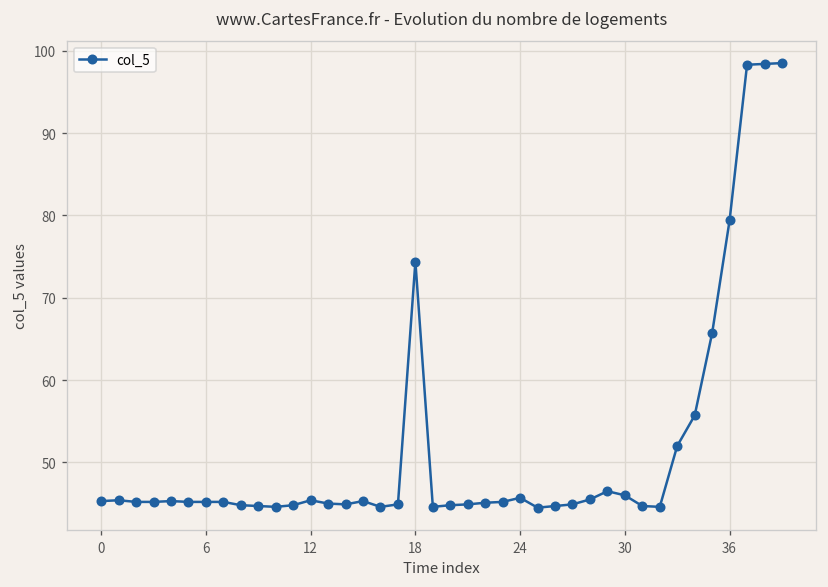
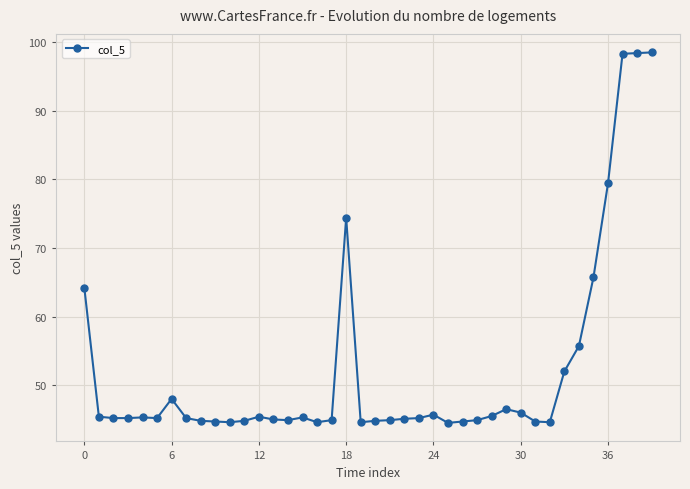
0: 45 -> 64
6: 45 -> 48
